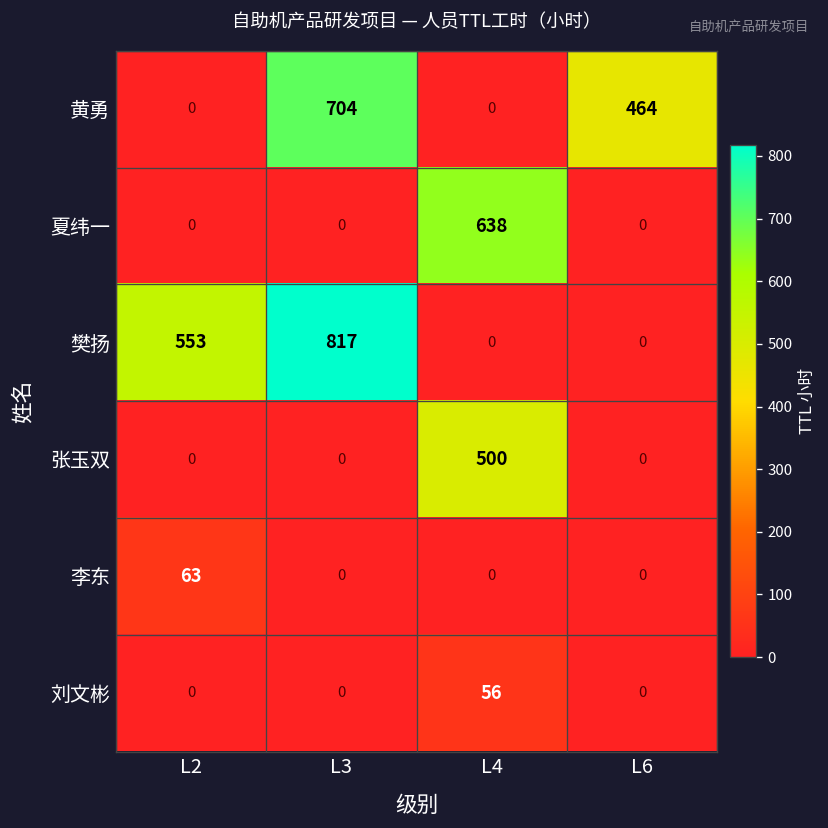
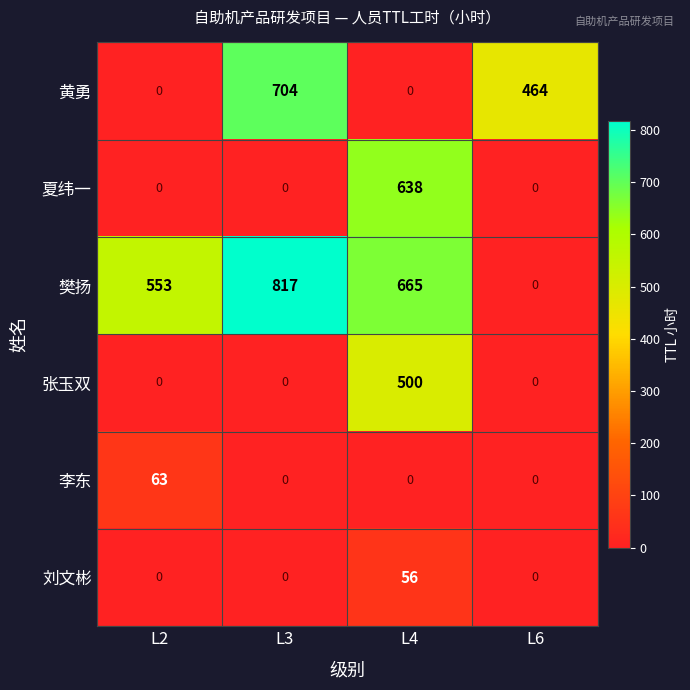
樊扬, L4: 0 -> 665
